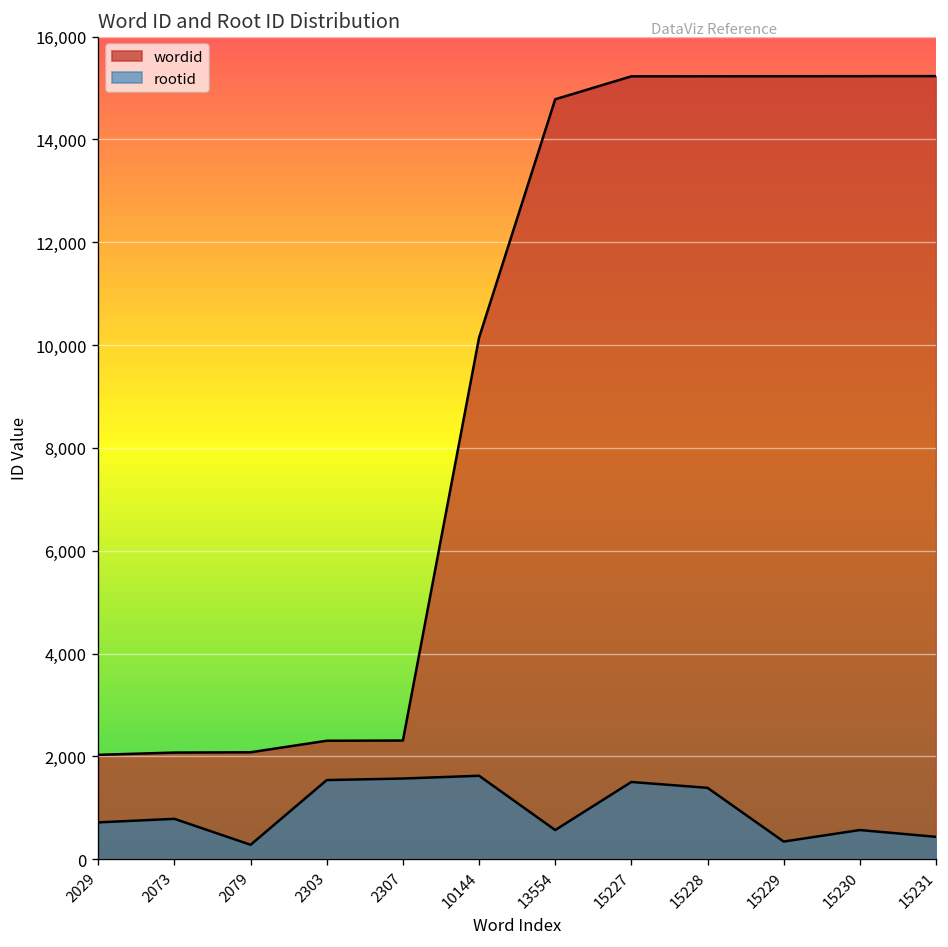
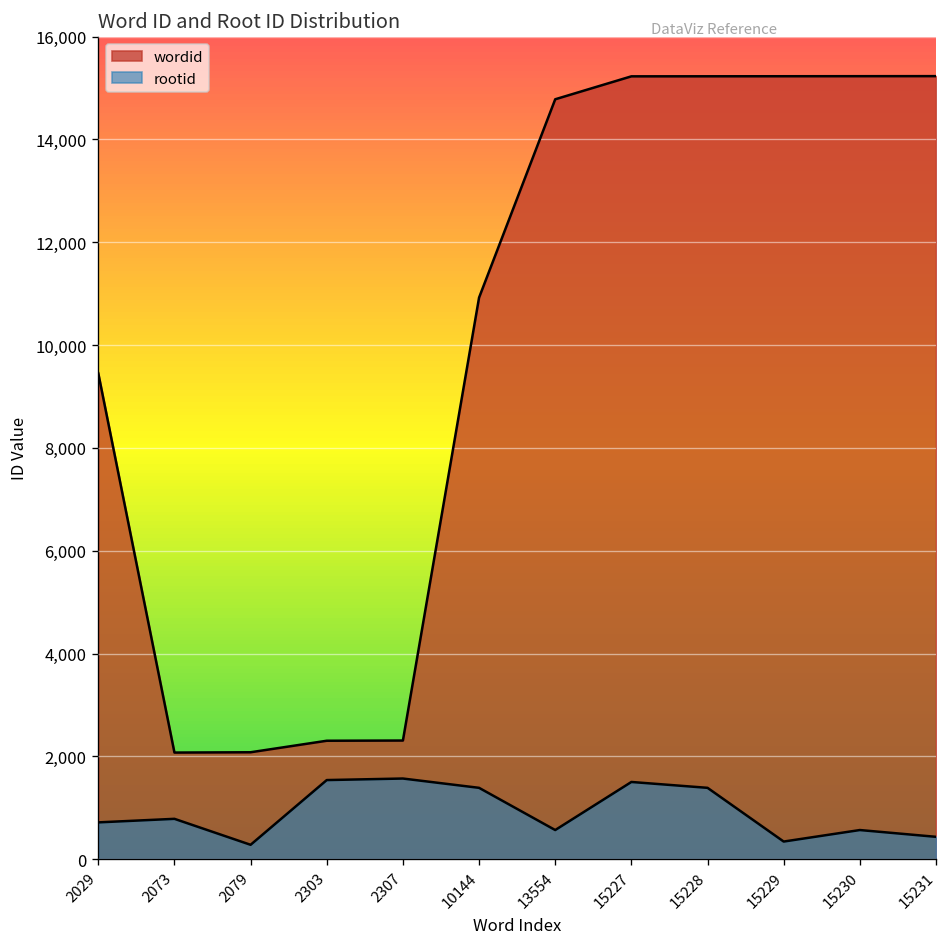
wordid, 2029: 2,000 -> 9,500
wordid, 10144: 10,100 -> 10,900
rootid, 10144: 1,600 -> 1,400
